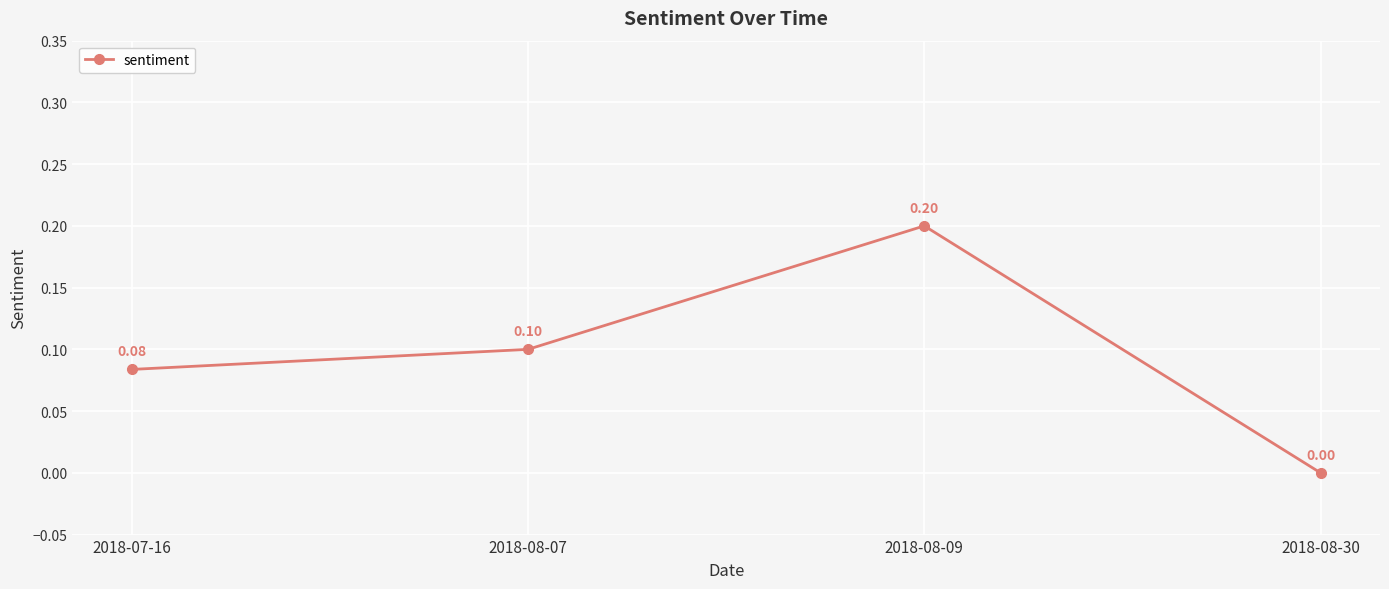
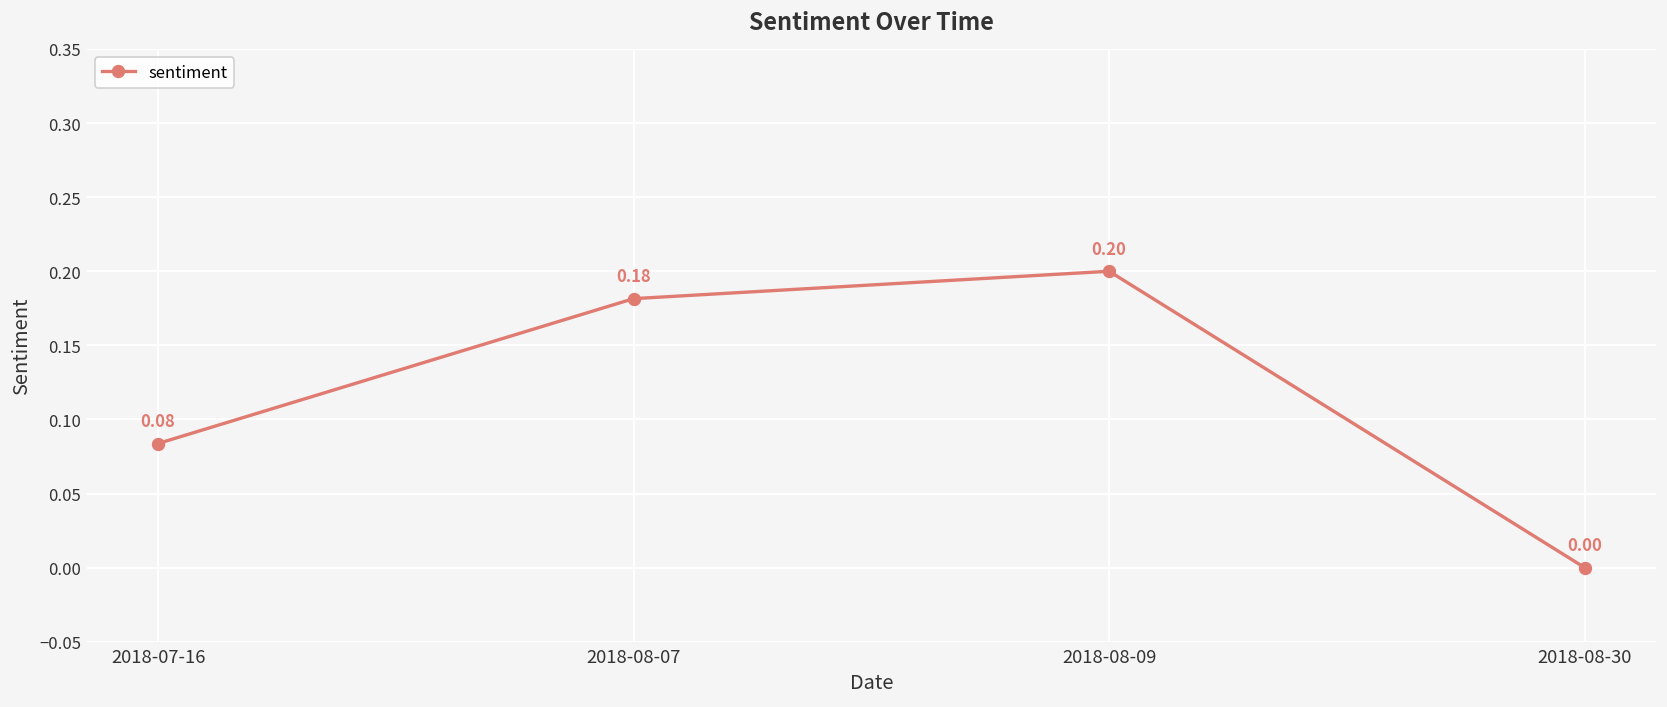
2018-08-07: 0.10 -> 0.18
